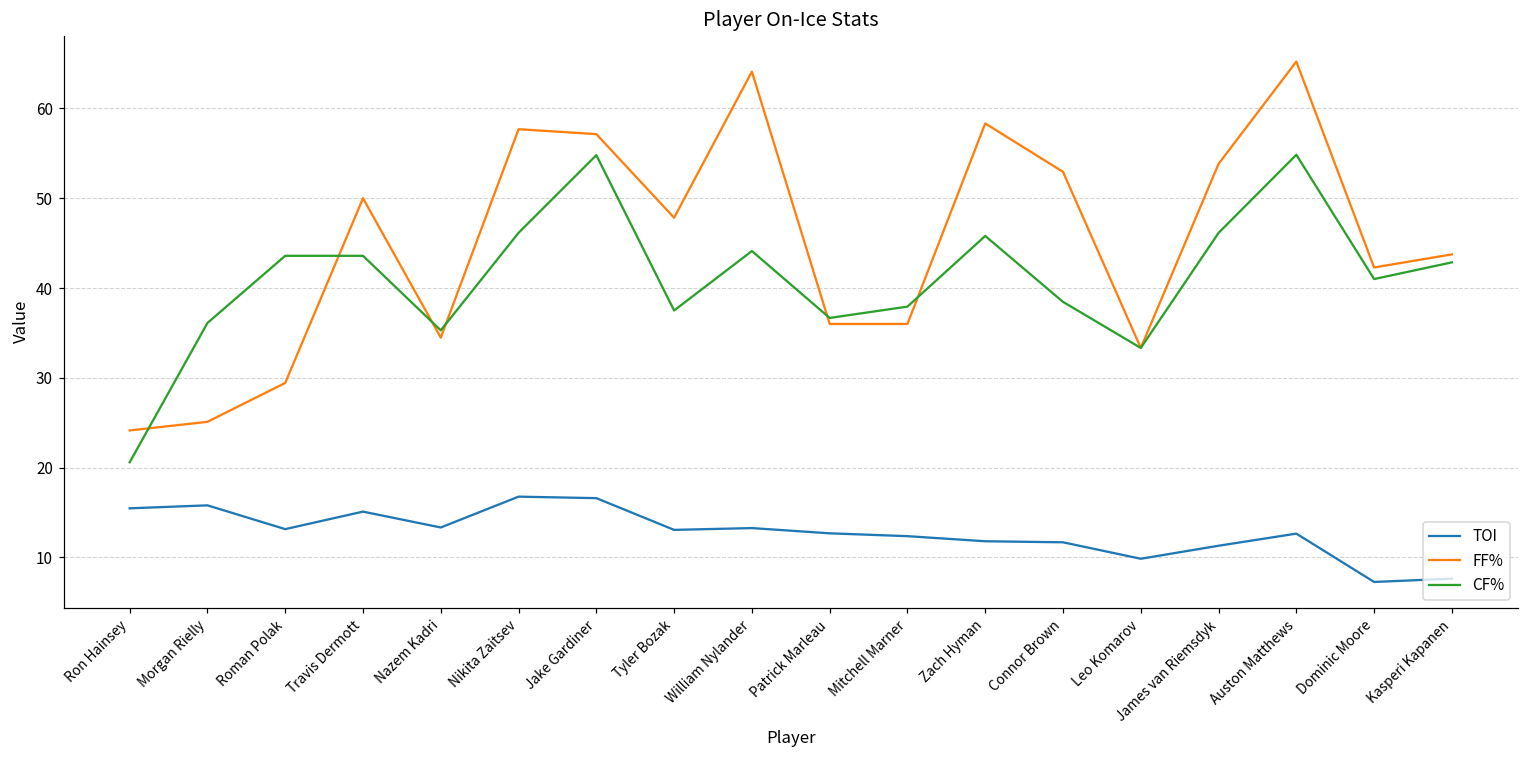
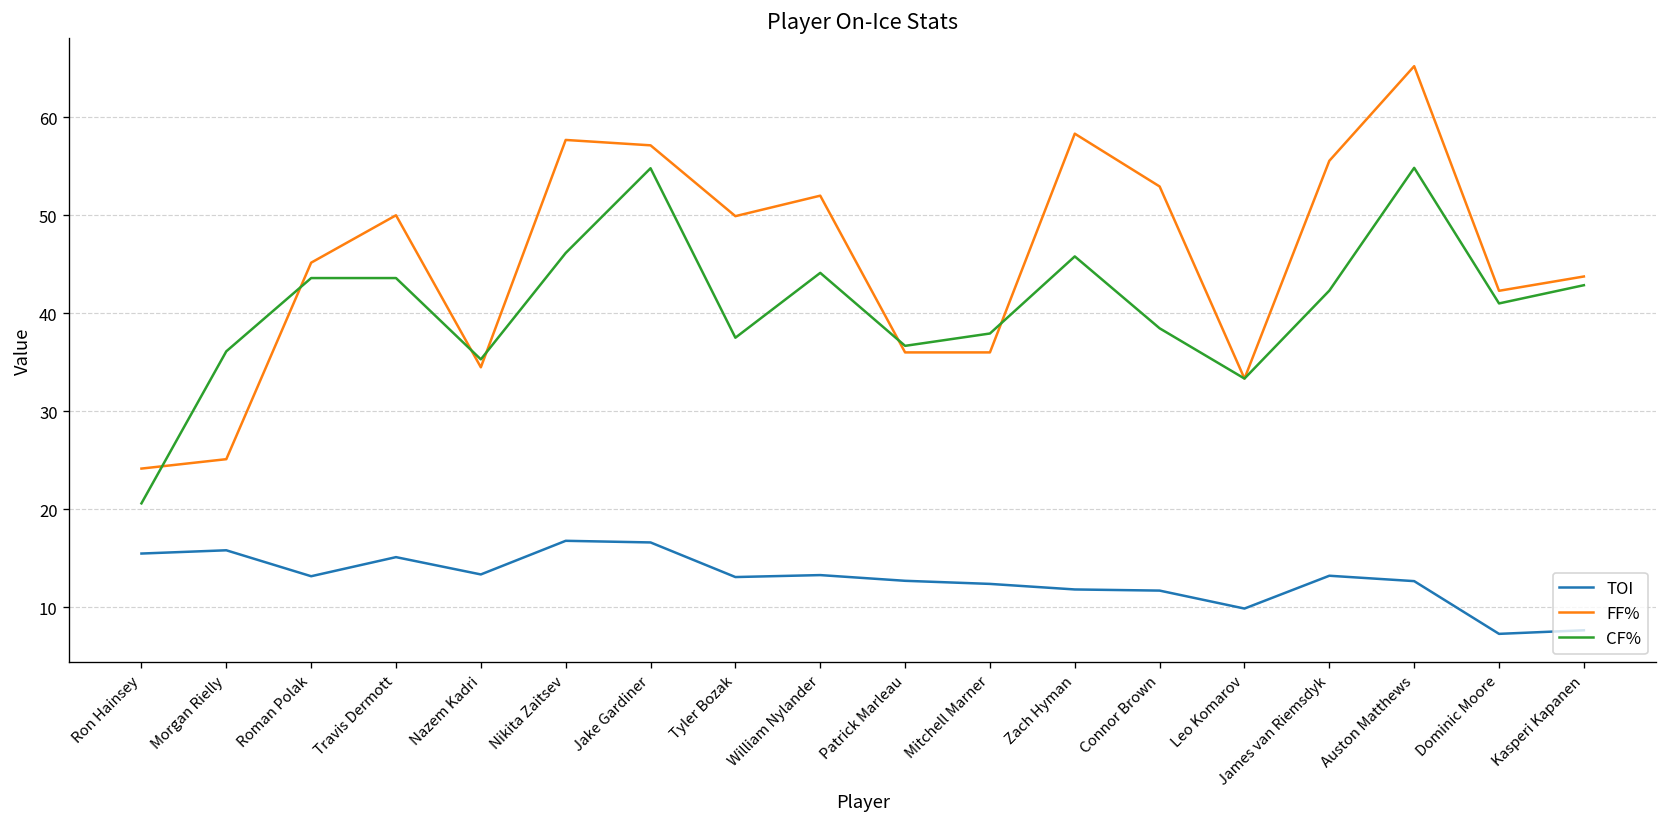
FF%, Roman Polak: 29 -> 45
FF%, Tyler Bozak: 48 -> 50
FF%, William Nylander: 64 -> 52
TOI, James van Riemsdyk: 11 -> 13
FF%, James van Riemsdyk: 54 -> 56
CF%, James van Riemsdyk: 46 -> 42
